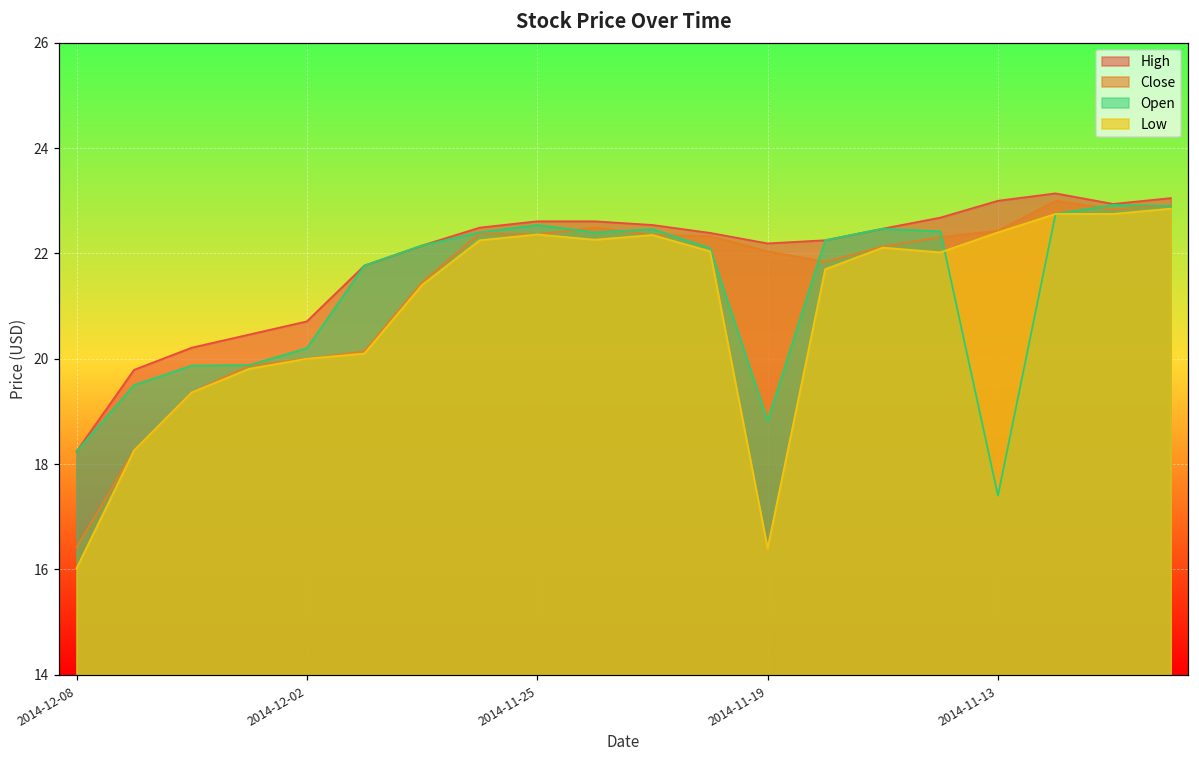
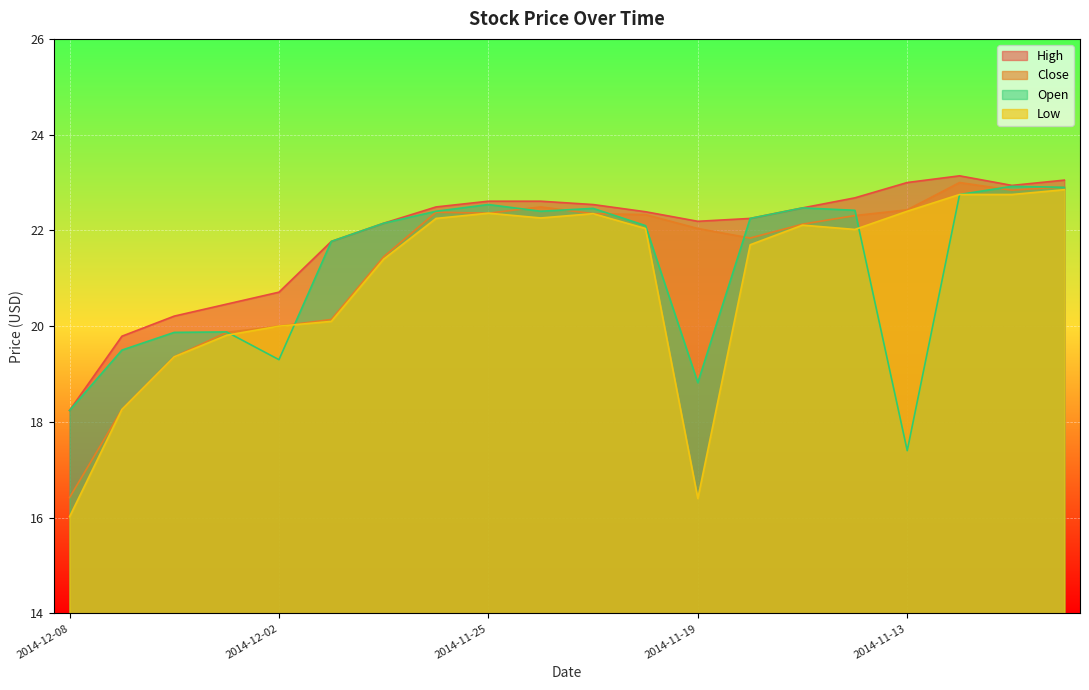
Open, 2014-12-02: 20.2 -> 19.3
